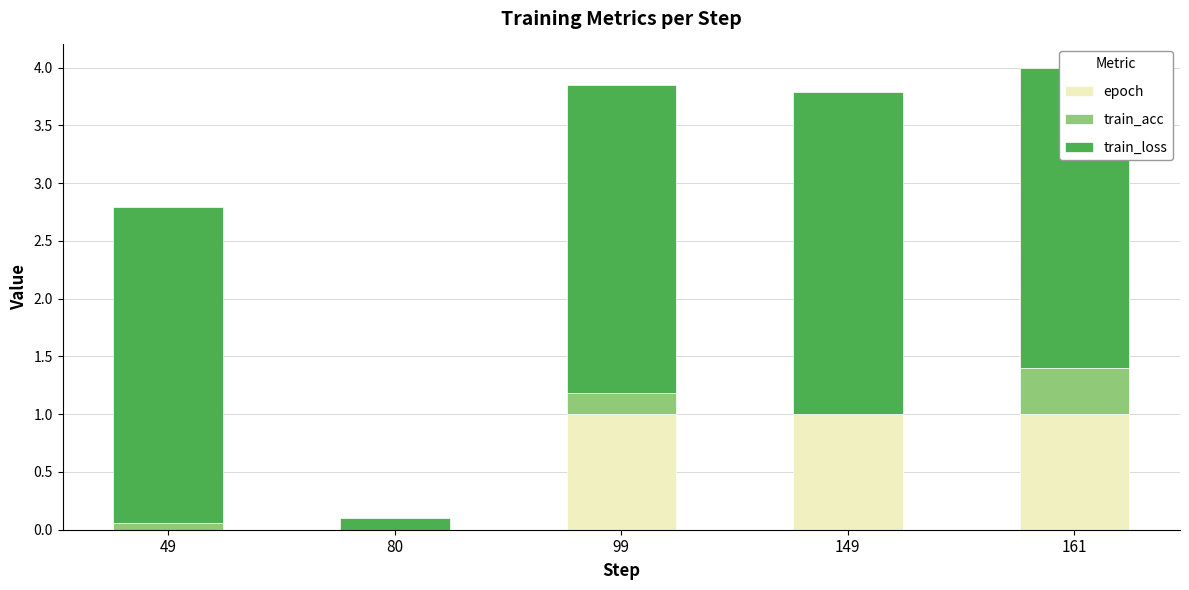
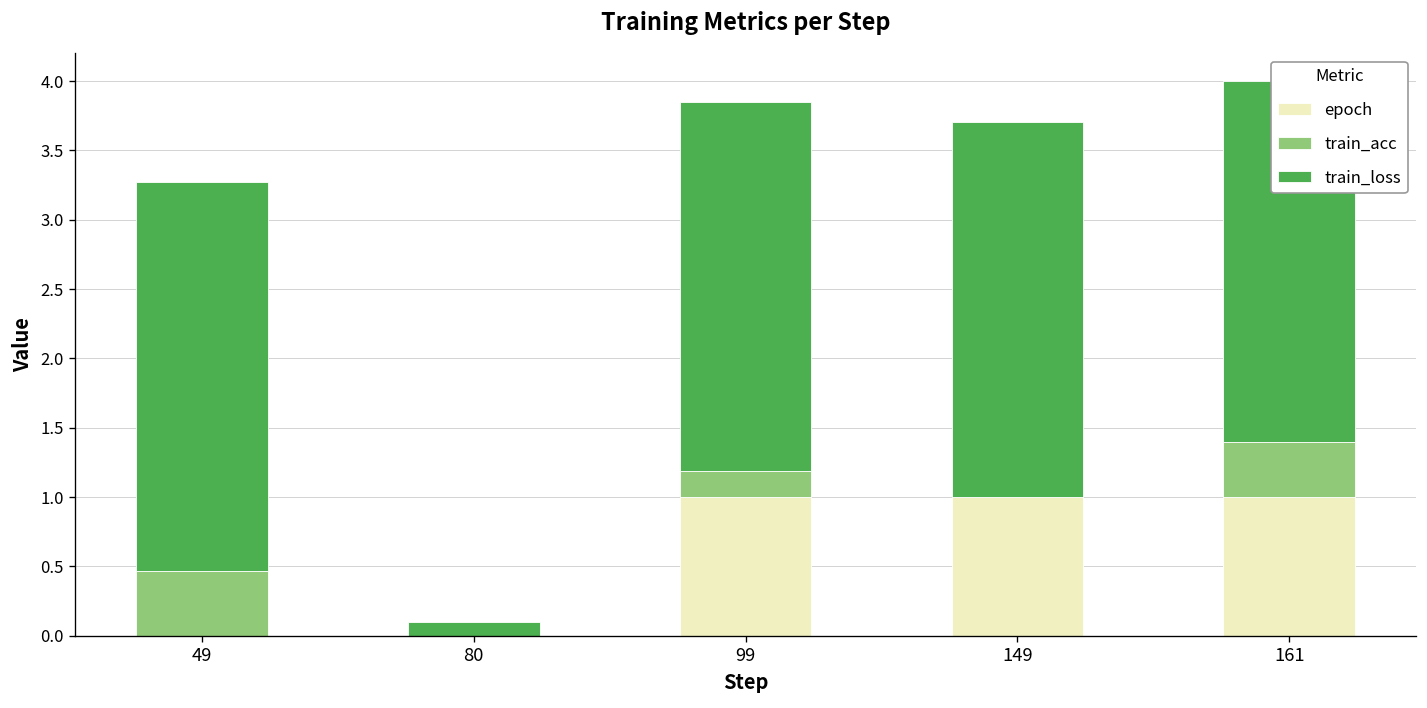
train_acc, 49: 0.06 -> 0.46
train_loss, 49: 2.73 -> 2.81
train_loss, 149: 2.79 -> 2.71
